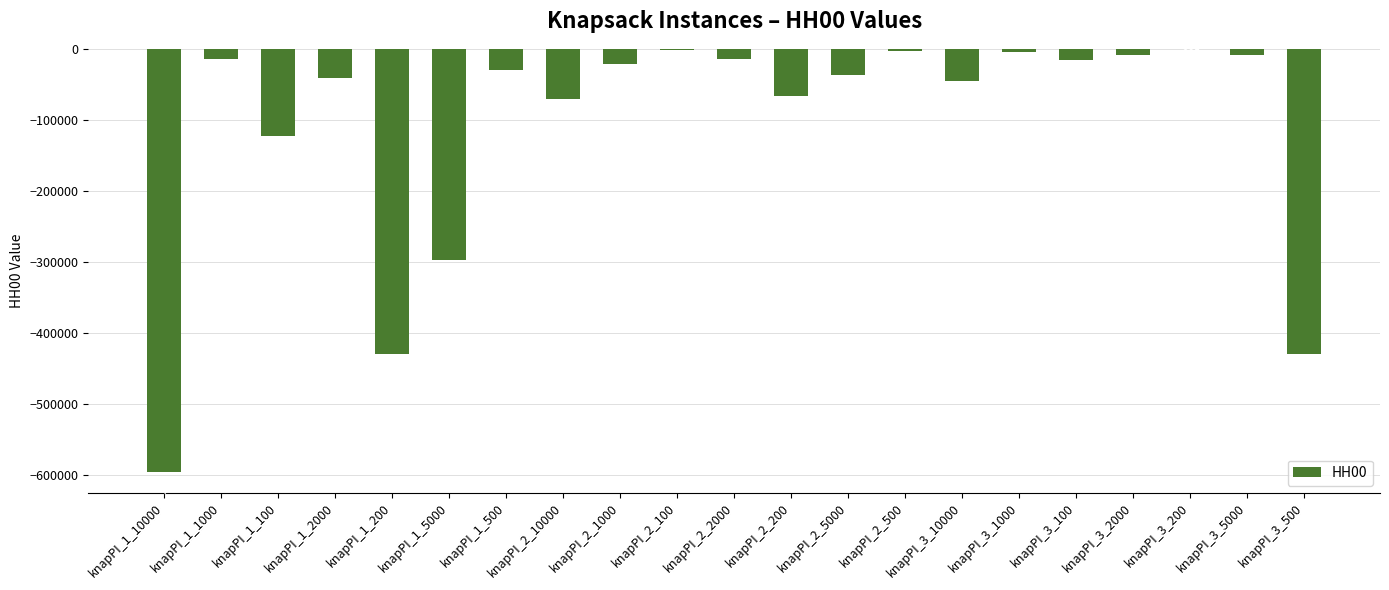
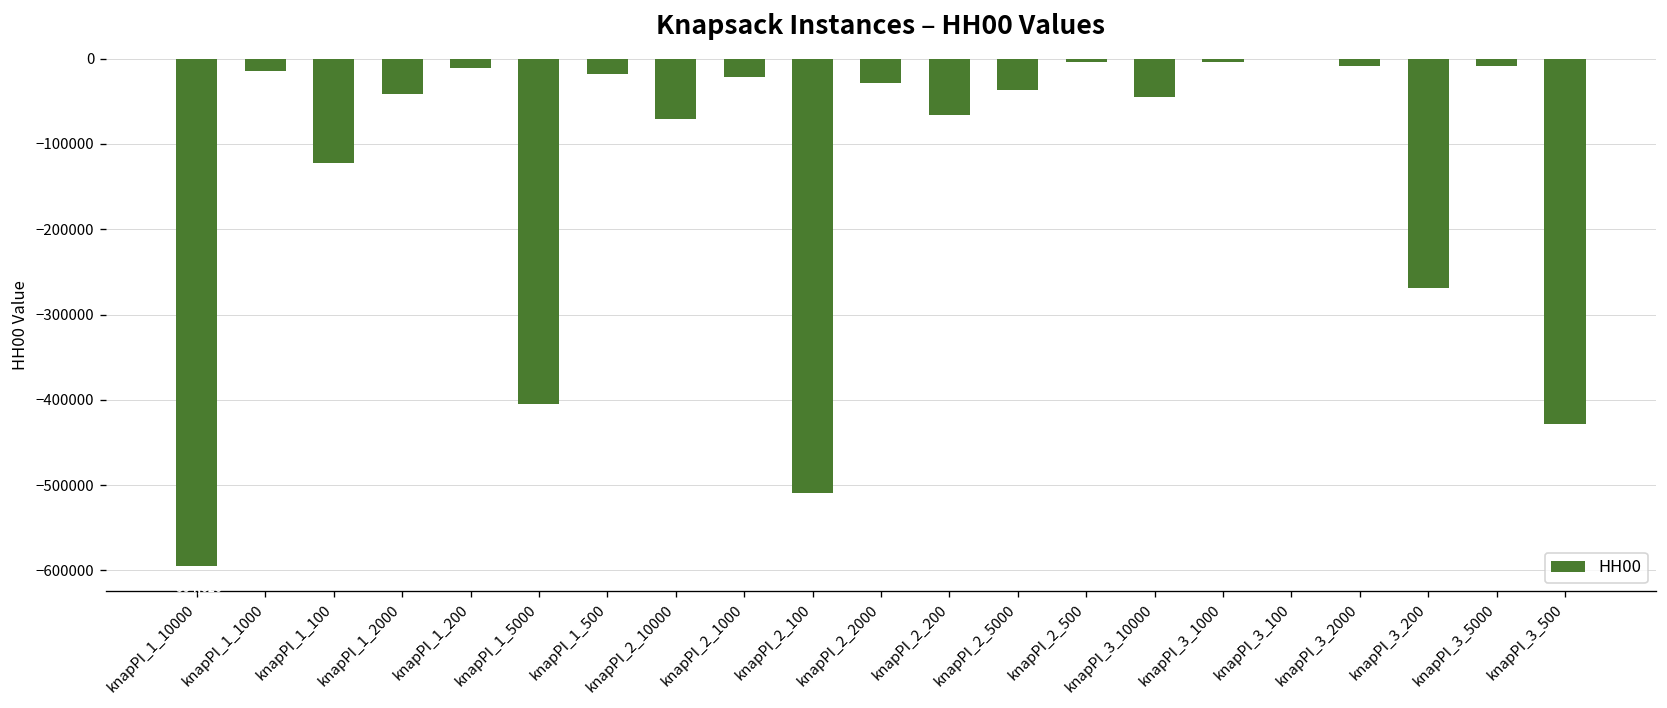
knapPI_1_200: -430000 -> -10000
knapPI_1_5000: -300000 -> -400000
knapPI_1_500: -30000 -> -20000
knapPI_2_100: 0 -> -510000
knapPI_2_2000: -10000 -> -30000
knapPI_3_100: -20000 -> 0
knapPI_3_200: 0 -> -270000
